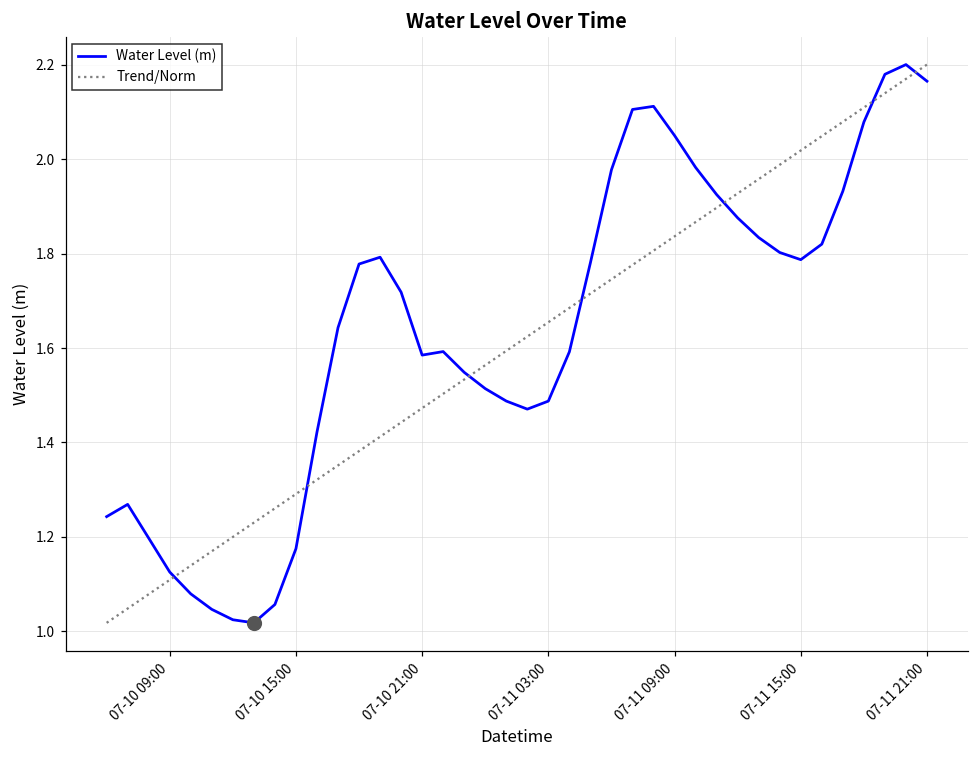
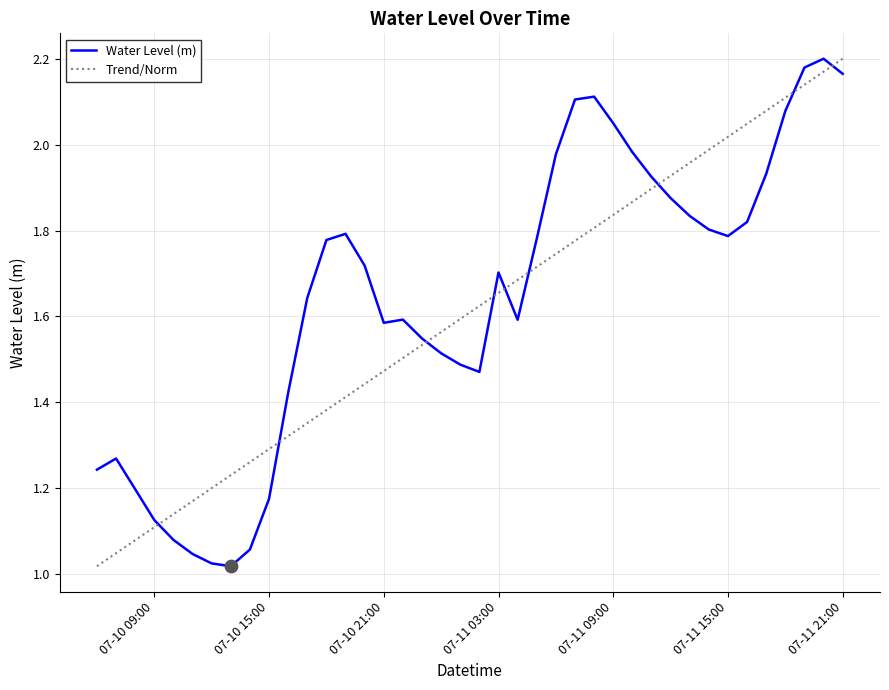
Water Level (m), 07-11 03:00: 1.49 -> 1.70
